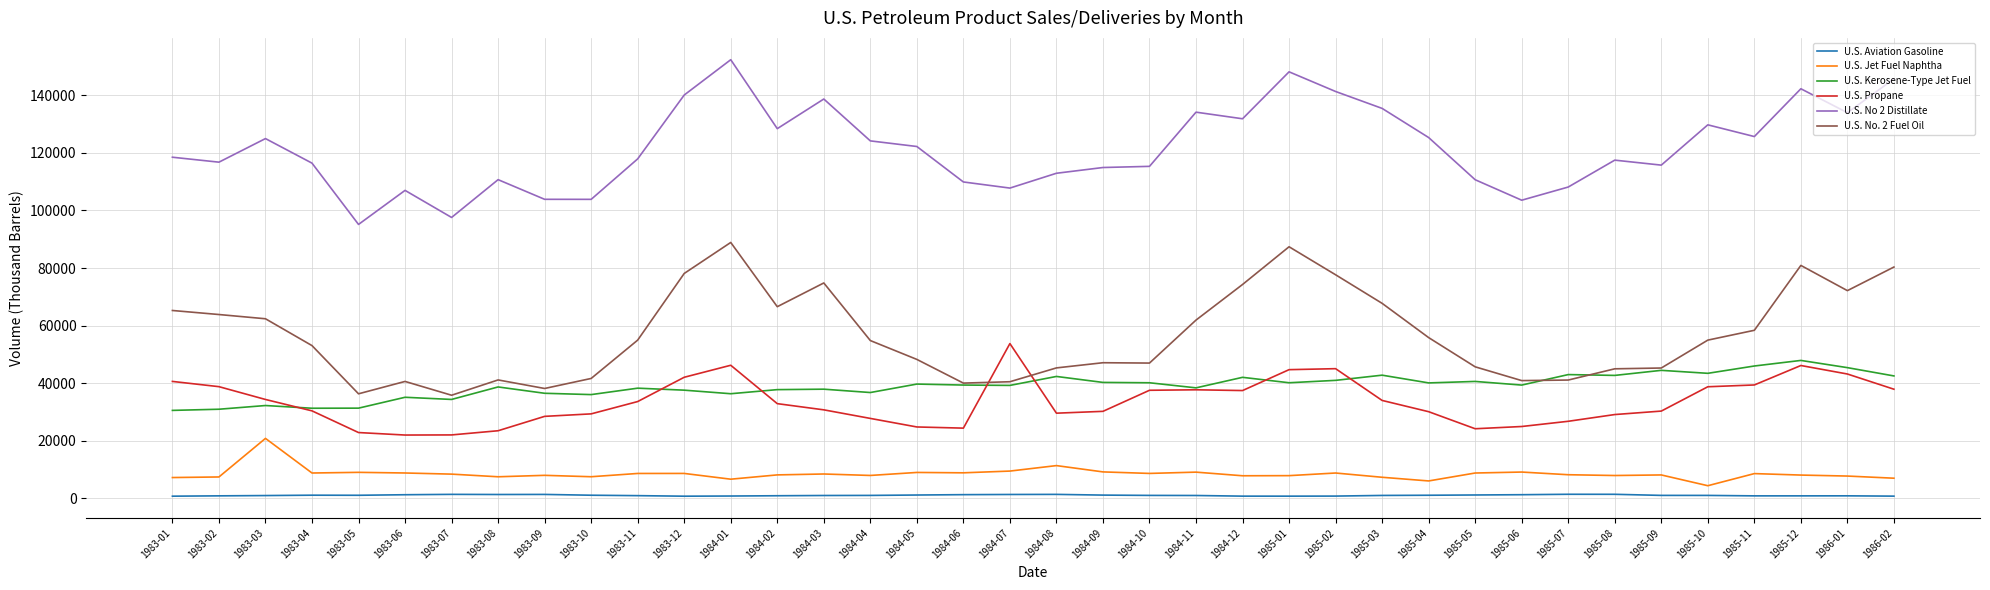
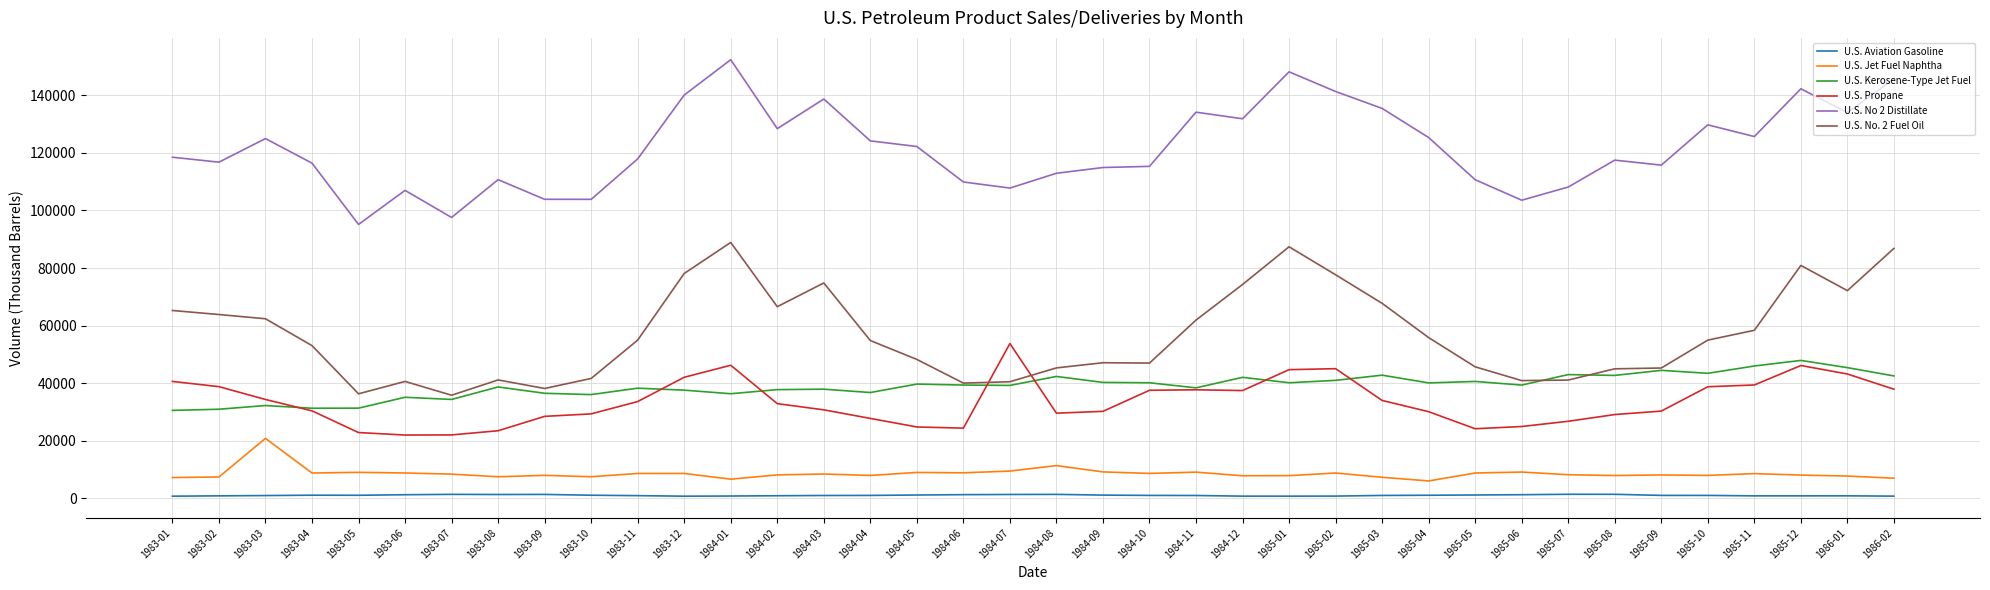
U.S. Jet Fuel Naphtha, 1985-10: 4000 -> 8000
U.S. No. 2 Fuel Oil, 1986-02: 80000 -> 87000
